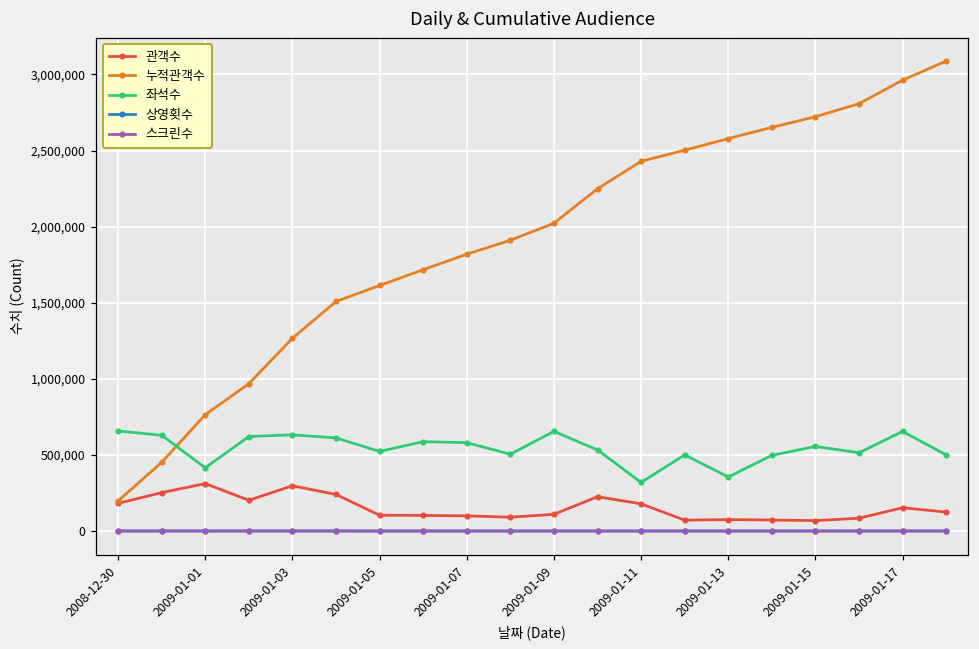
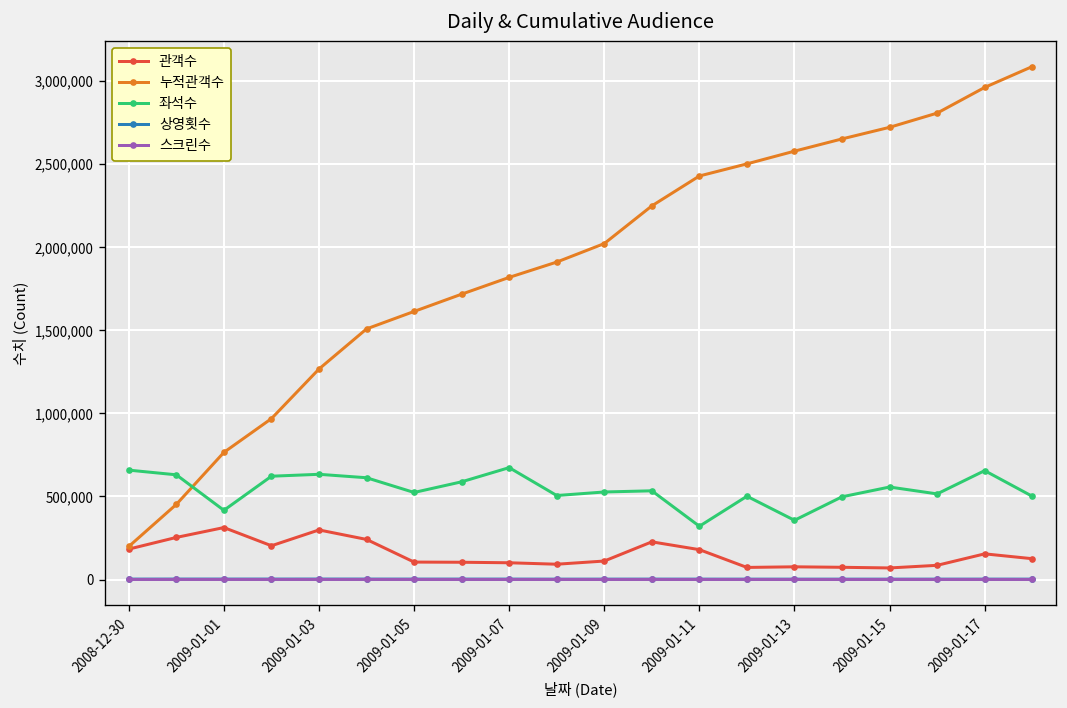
좌석수, 2009-01-07: 580,000 -> 670,000
좌석수, 2009-01-09: 660,000 -> 530,000
